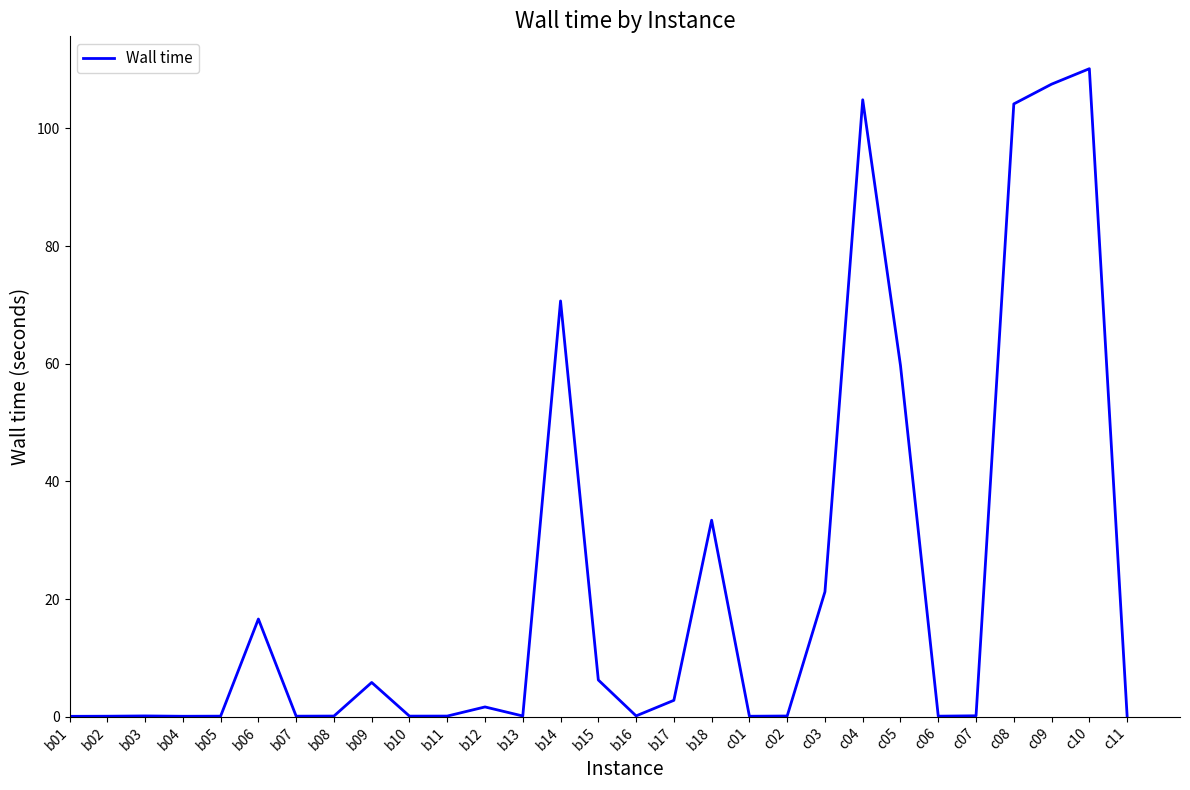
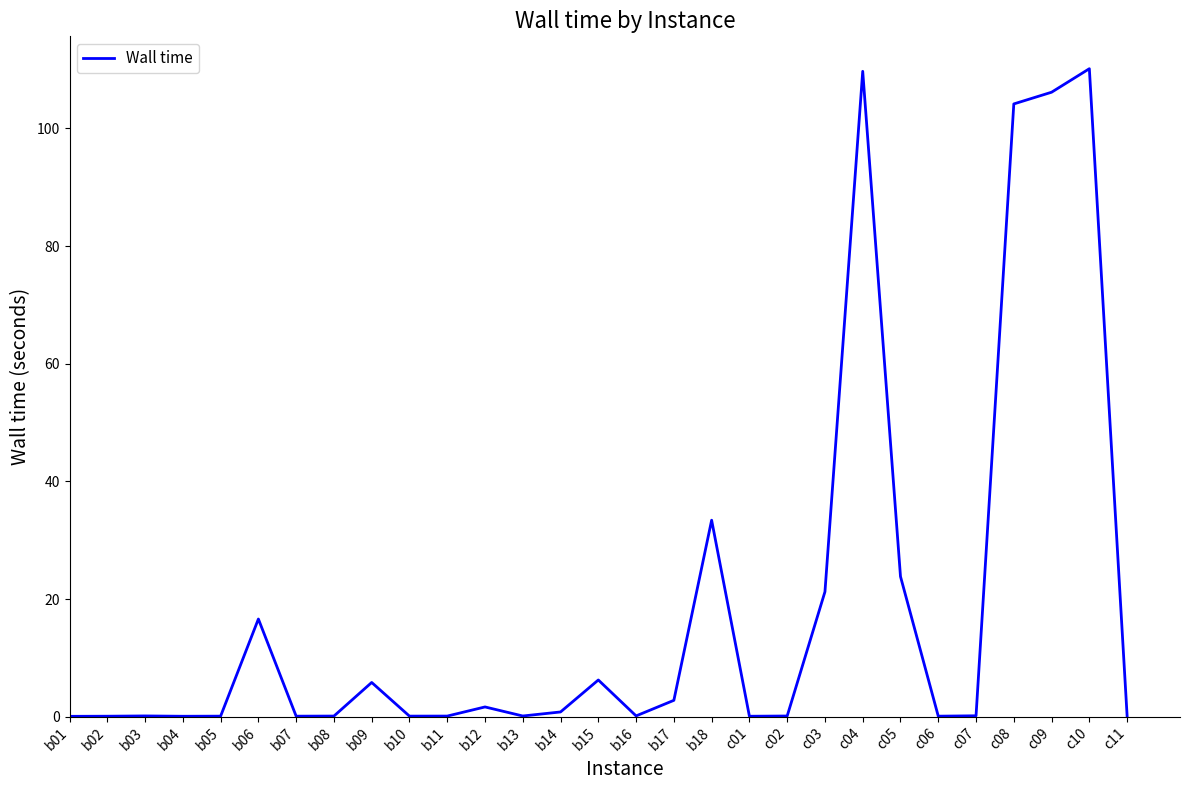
b14: 71 -> 1
c04: 105 -> 110
c05: 60 -> 24
c09: 108 -> 106
